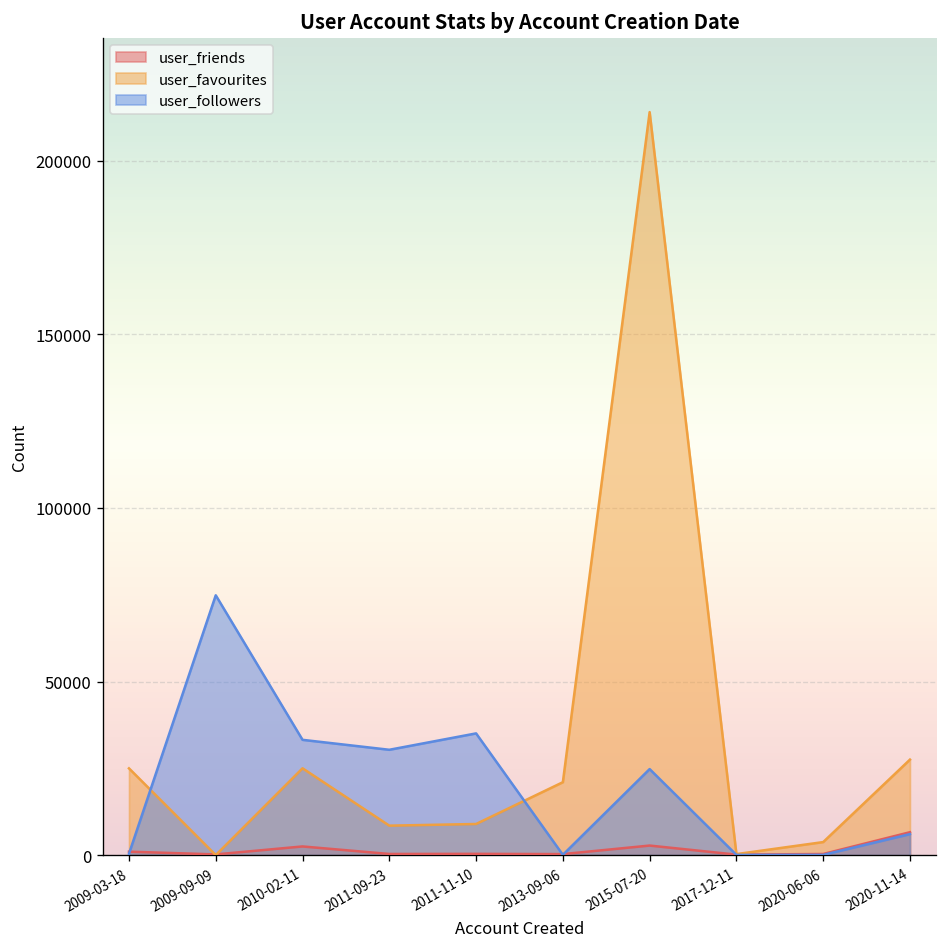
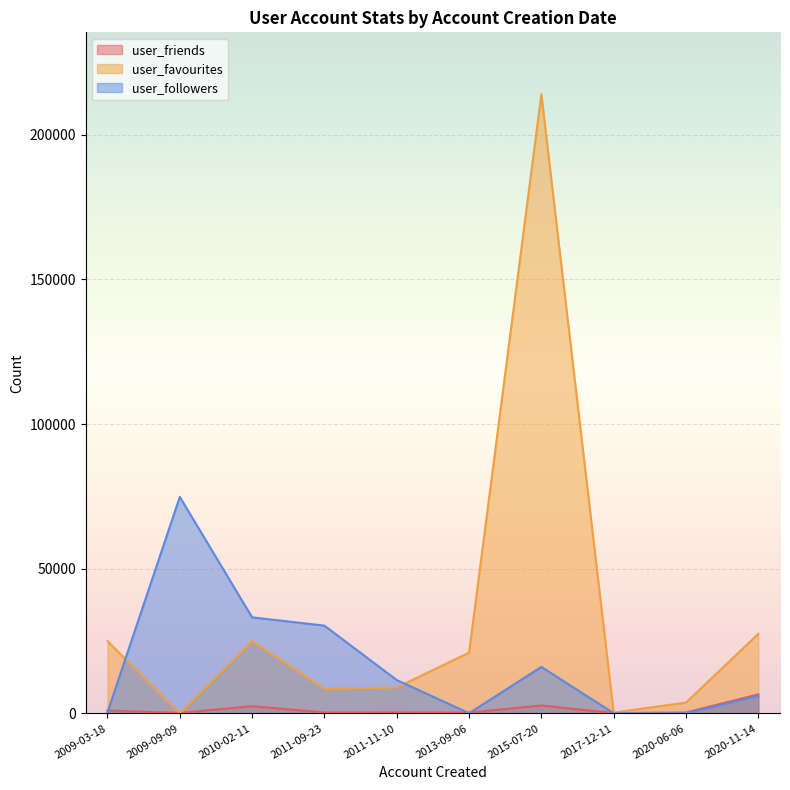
user_followers, 2011-11-10: 35000 -> 12000
user_followers, 2015-07-20: 25000 -> 16000
